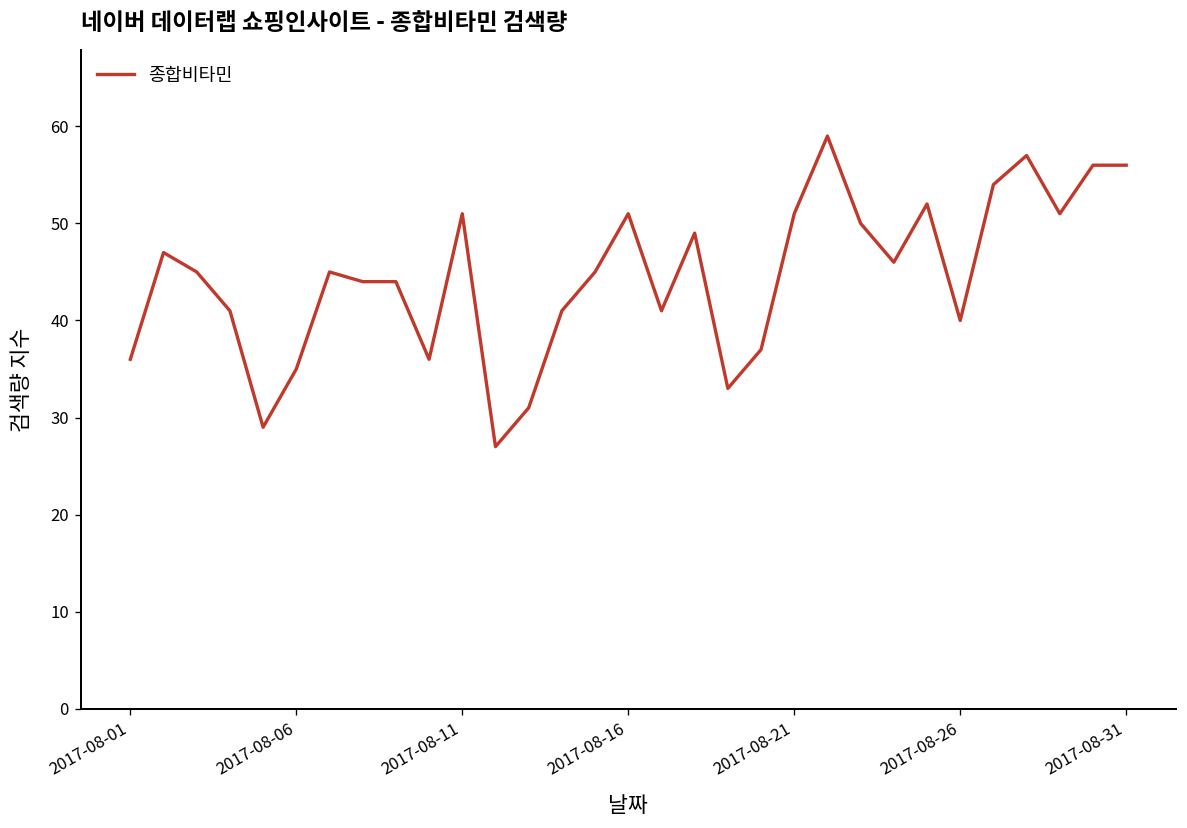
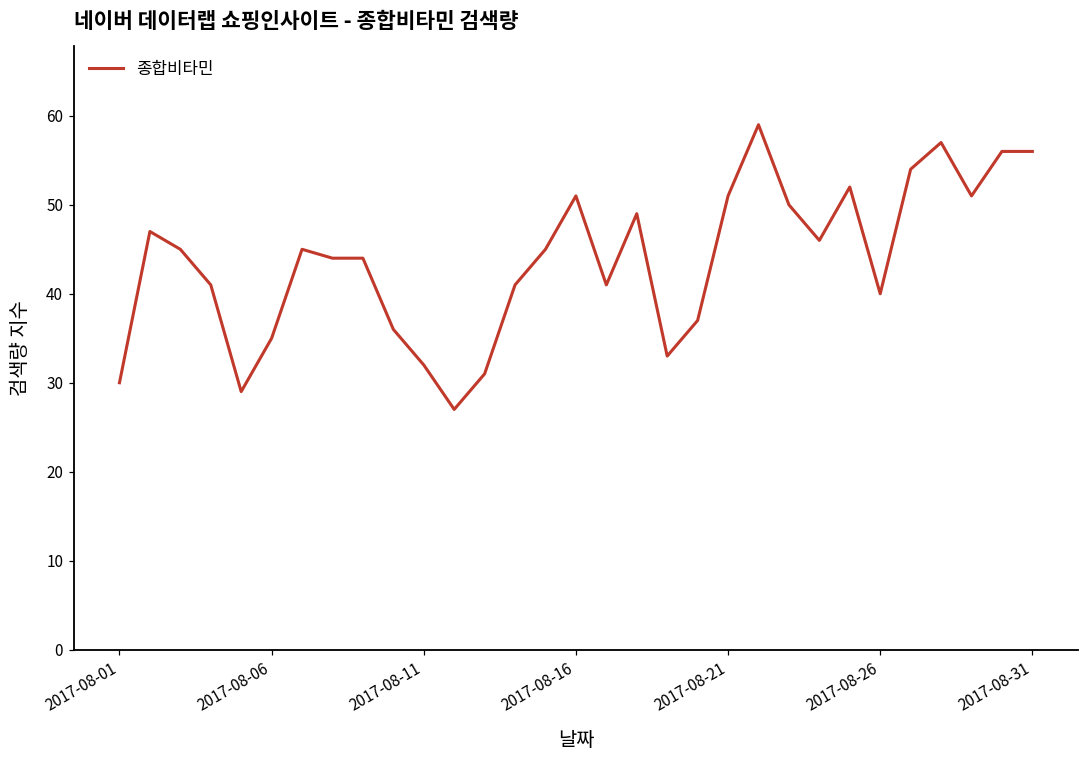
2017-08-01: 36 -> 30
2017-08-11: 51 -> 32
